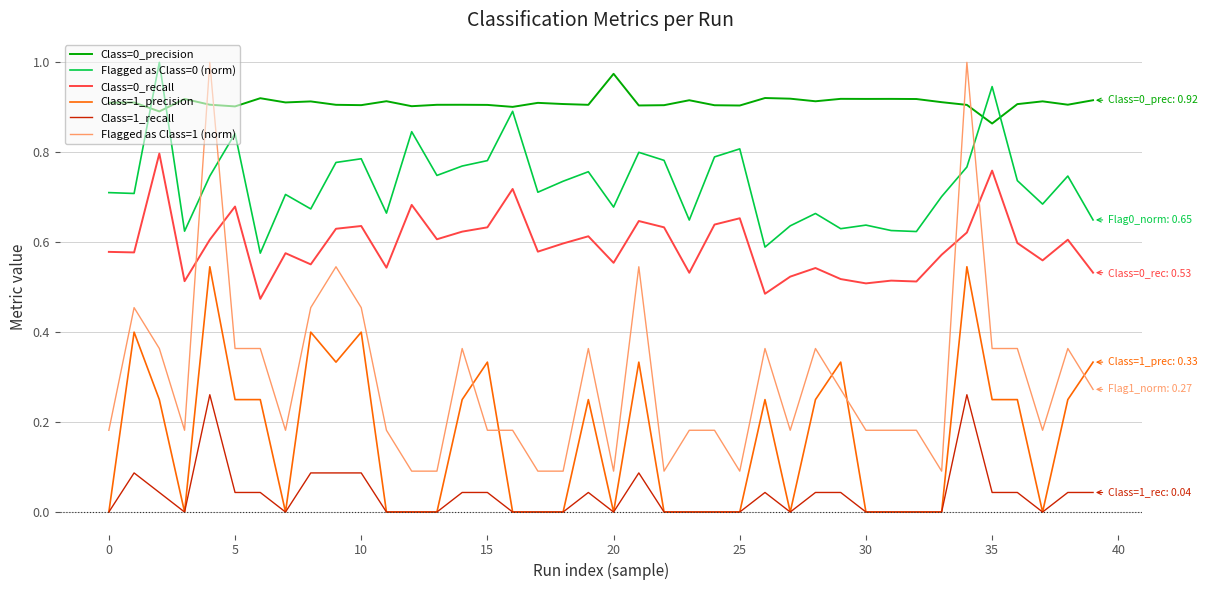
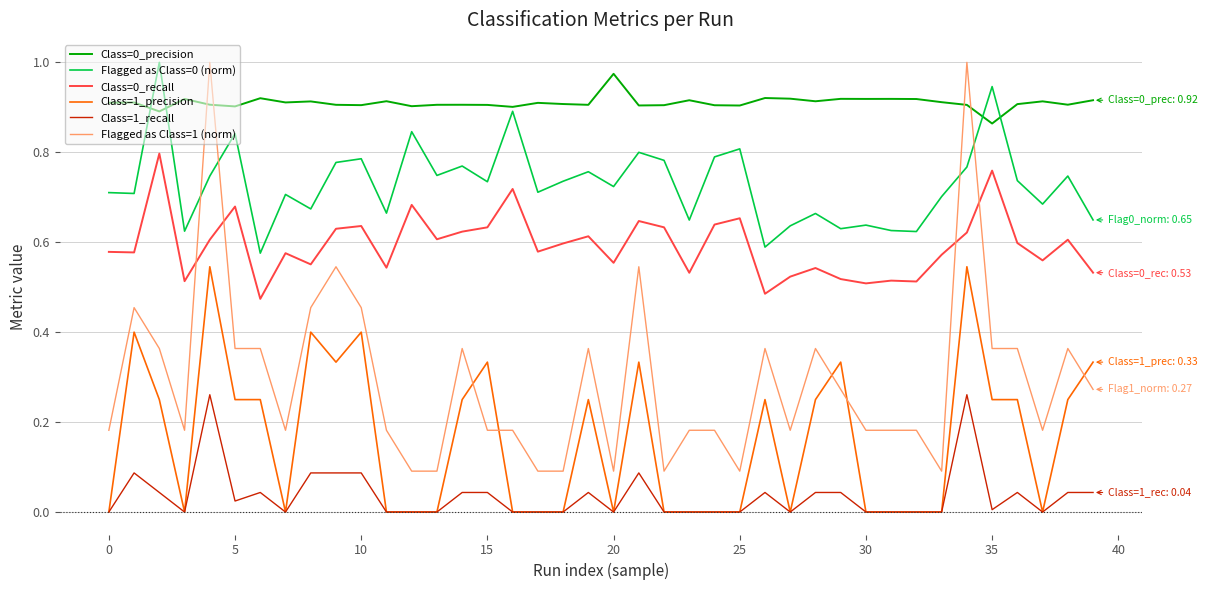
Class=1_recall, 5: 0.04 -> 0.02
Flagged as Class=0 (norm), 15: 0.78 -> 0.73
Flagged as Class=0 (norm), 20: 0.68 -> 0.72
Class=1_recall, 35: 0.04 -> 0.01
